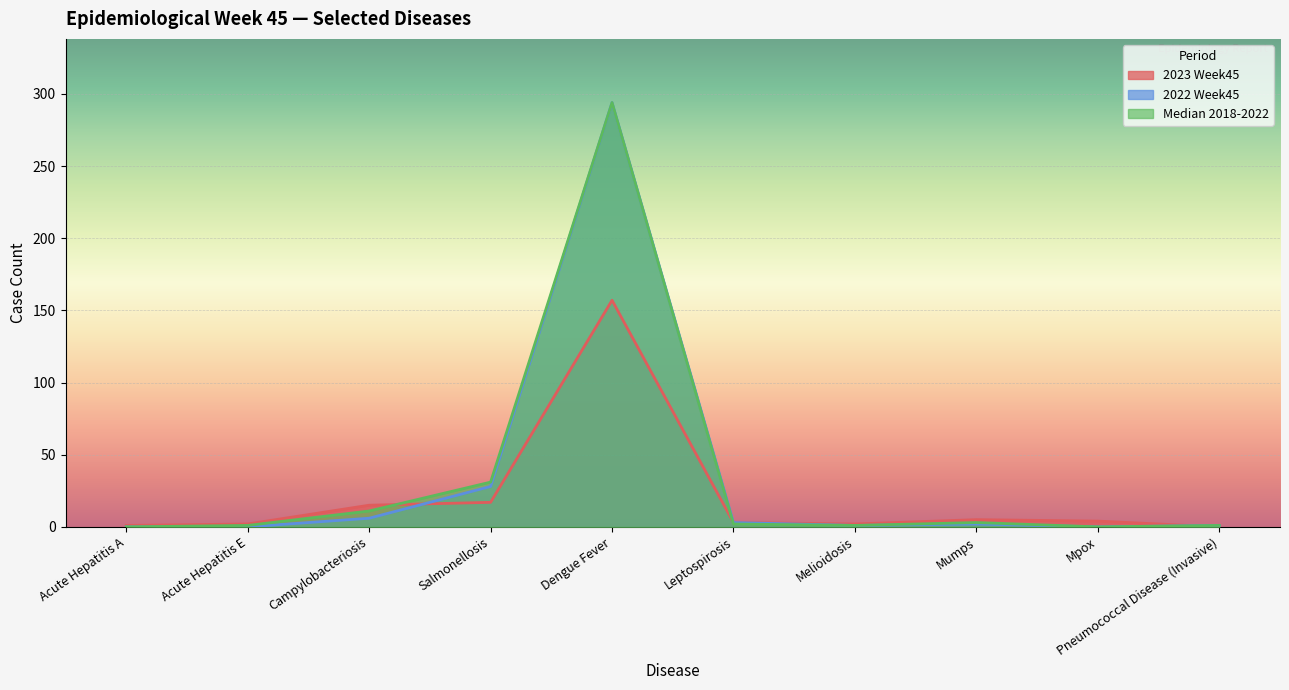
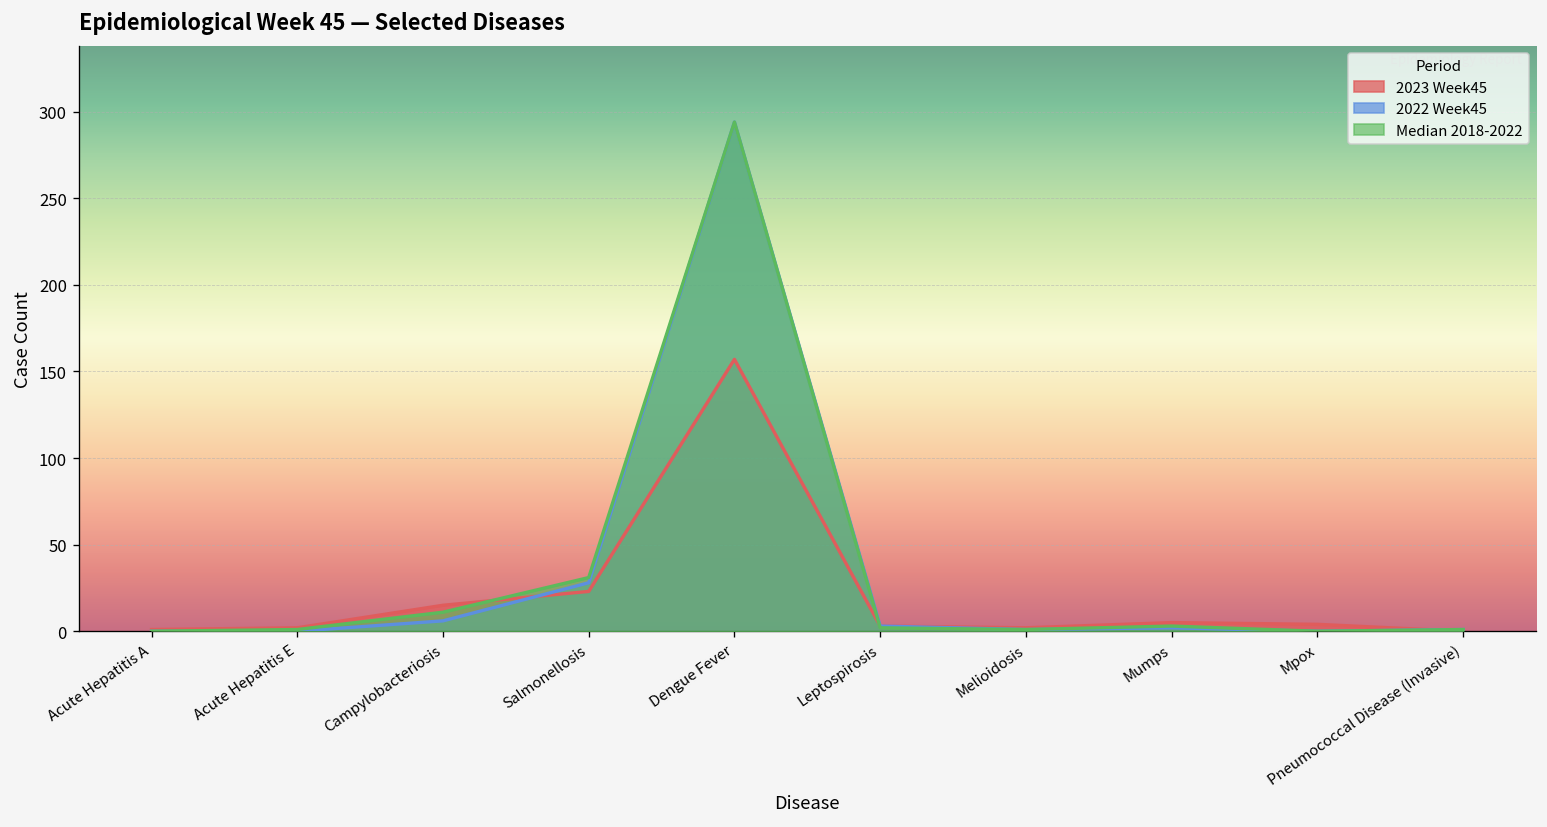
2023 Week45, Salmonellosis: 17 -> 23
